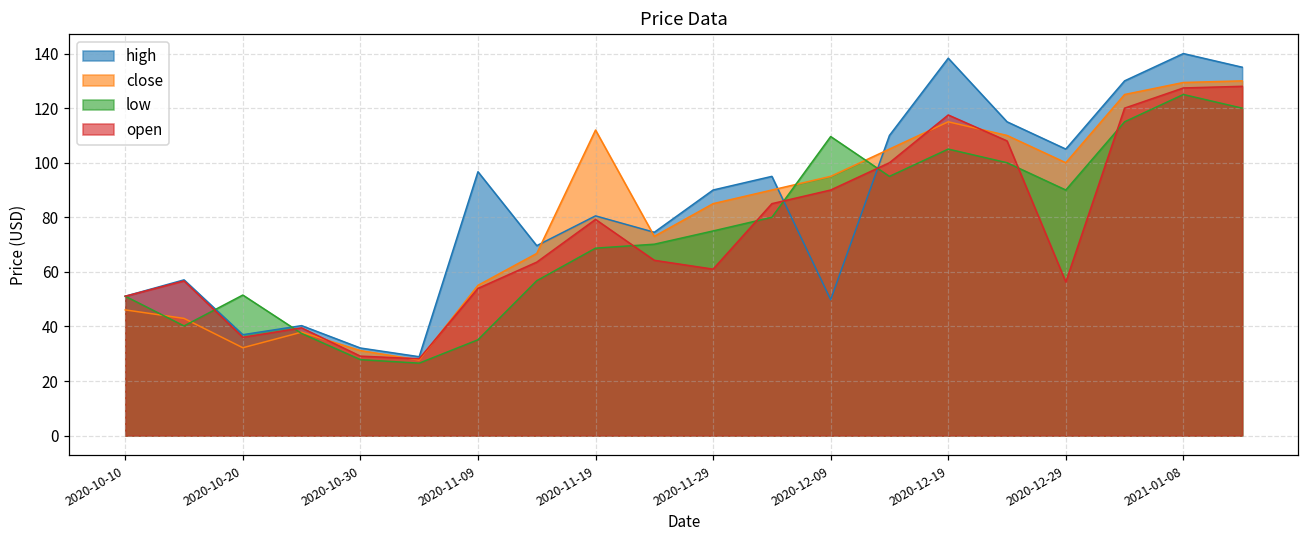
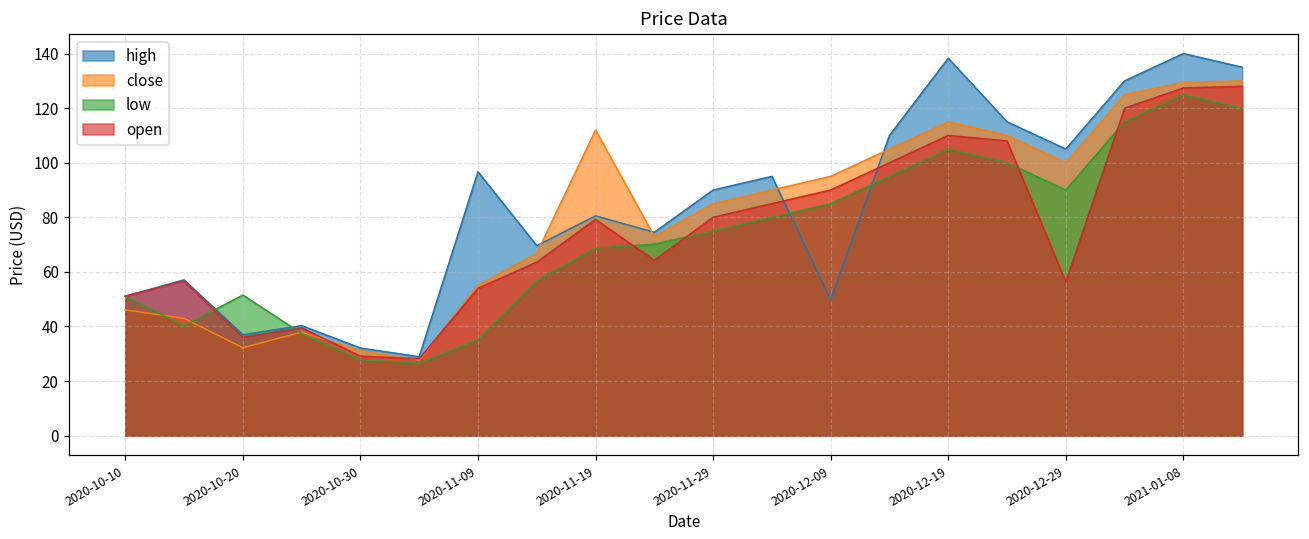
open, 2020-11-29: 61 -> 80
low, 2020-12-09: 110 -> 85
open, 2020-12-19: 118 -> 110
